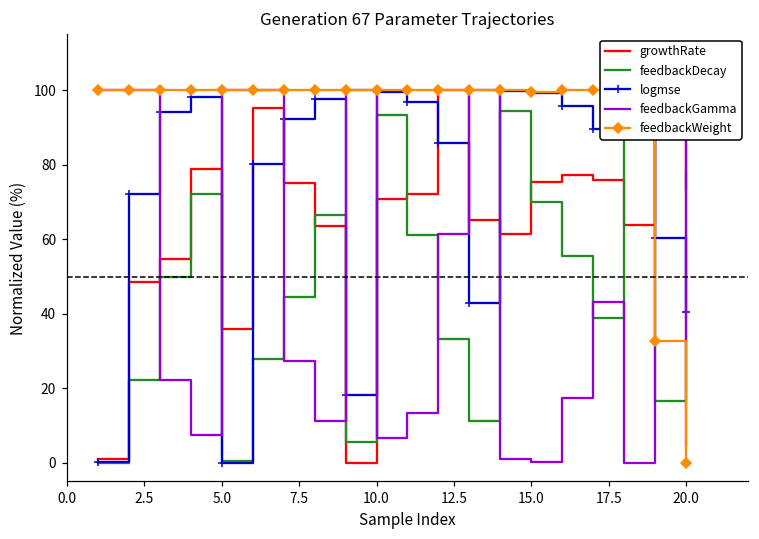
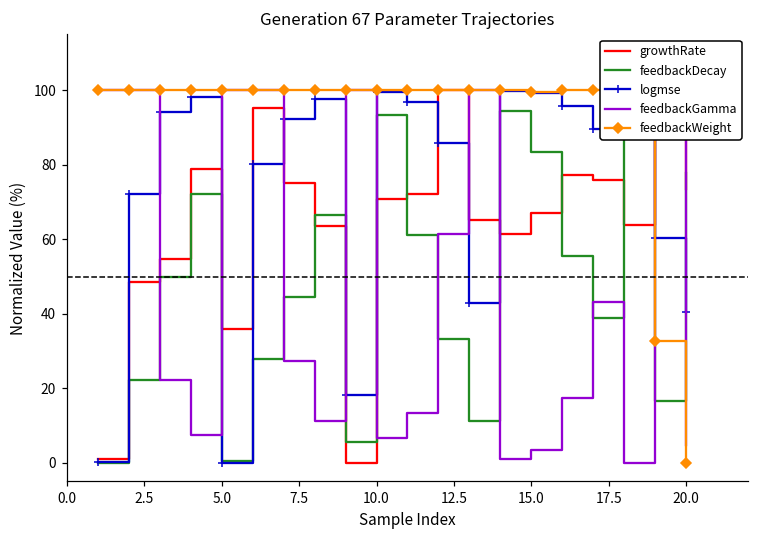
growthRate, 15.0: 75 -> 67
feedbackDecay, 15.0: 70 -> 83
feedbackGamma, 15.0: 0 -> 4
